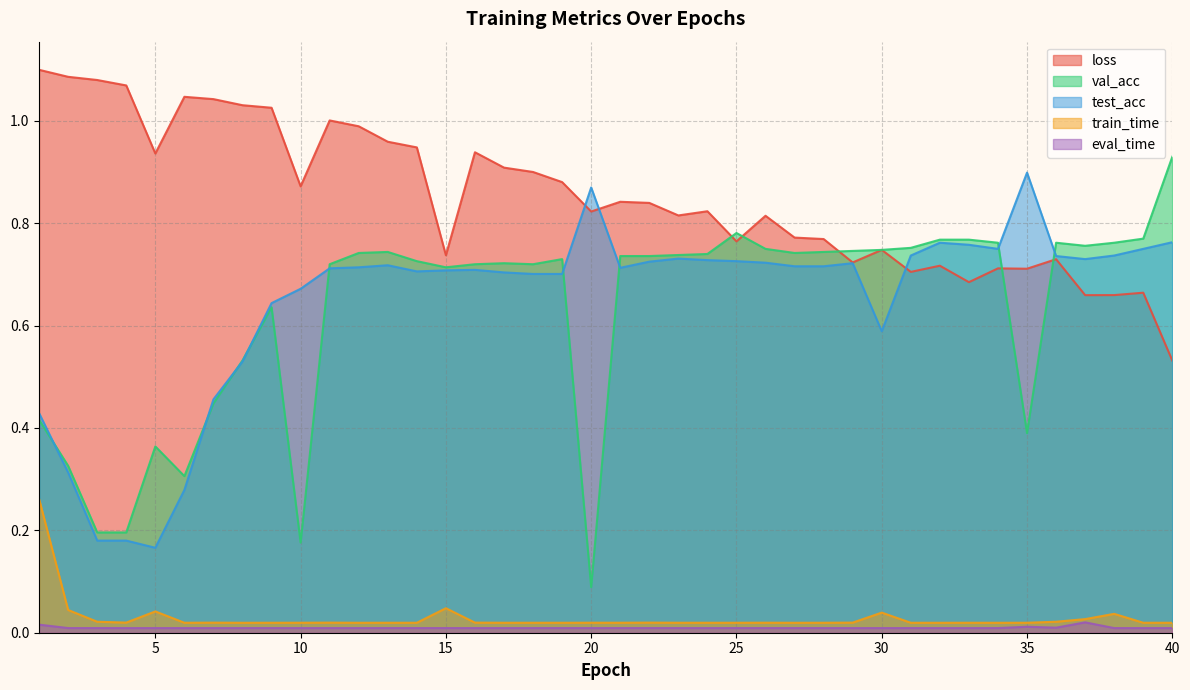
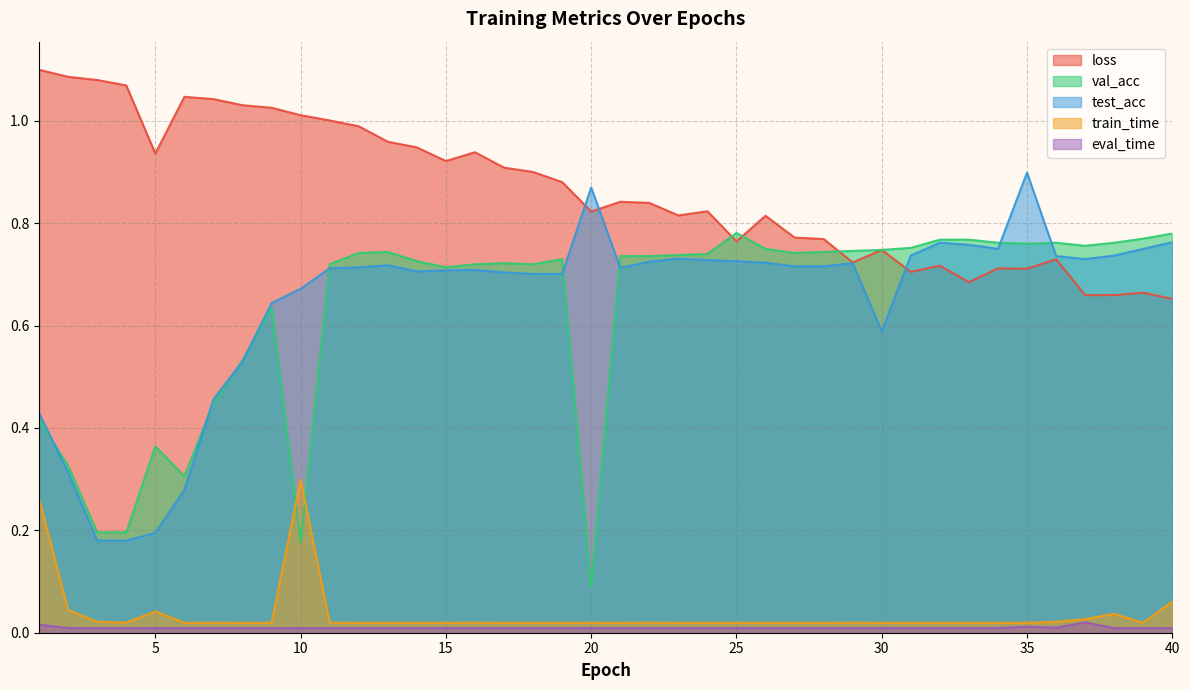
test_acc, 5: 0.17 -> 0.20
loss, 10: 0.87 -> 1.01
train_time, 10: 0.02 -> 0.30
loss, 15: 0.74 -> 0.92
train_time, 15: 0.05 -> 0.02
train_time, 30: 0.04 -> 0.02
val_acc, 35: 0.39 -> 0.76
loss, 40: 0.53 -> 0.65
val_acc, 40: 0.93 -> 0.78
train_time, 40: 0.02 -> 0.06
